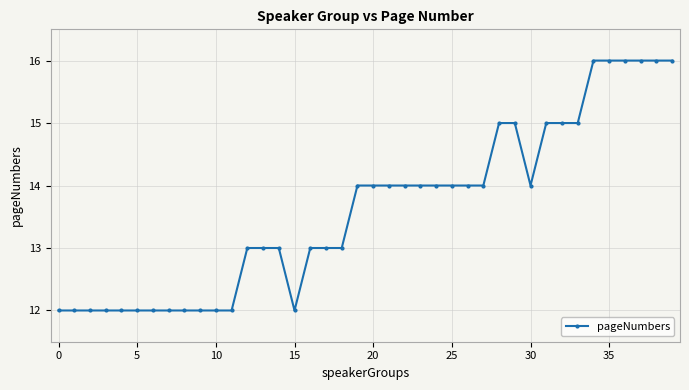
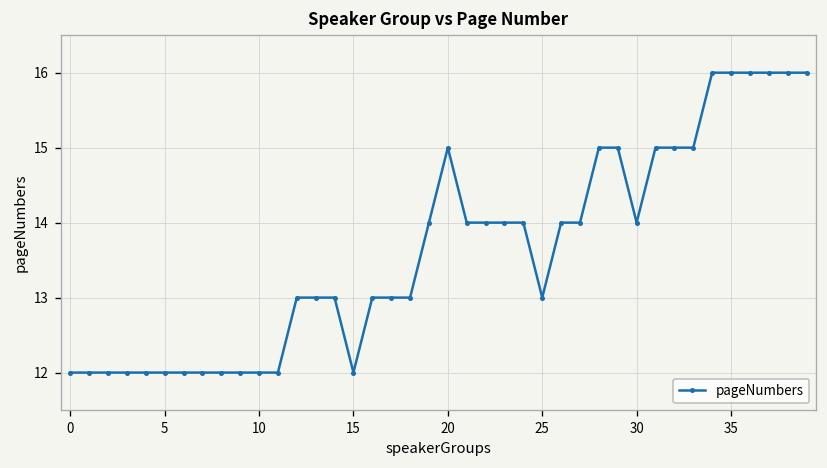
20: 14 -> 15
25: 14 -> 13
